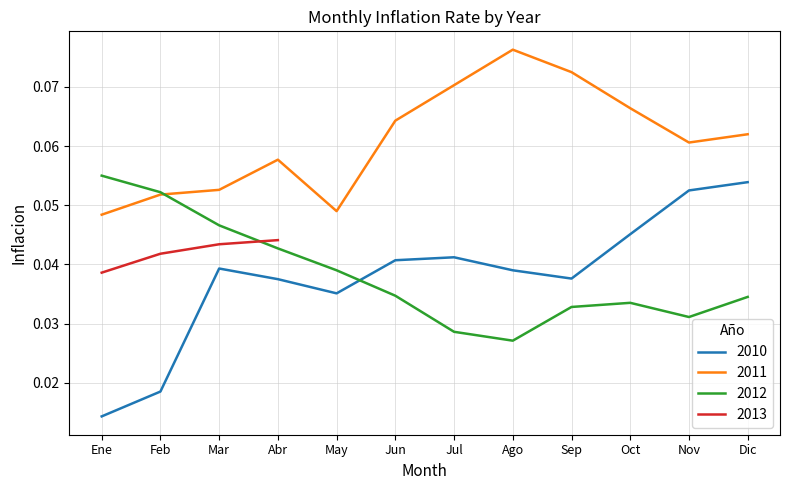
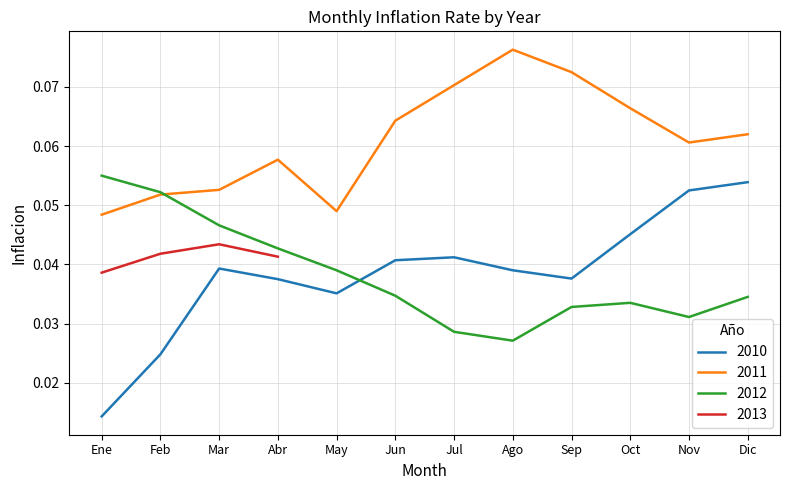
2010, Feb: 0.019 -> 0.025
2013, Abr: 0.044 -> 0.041
